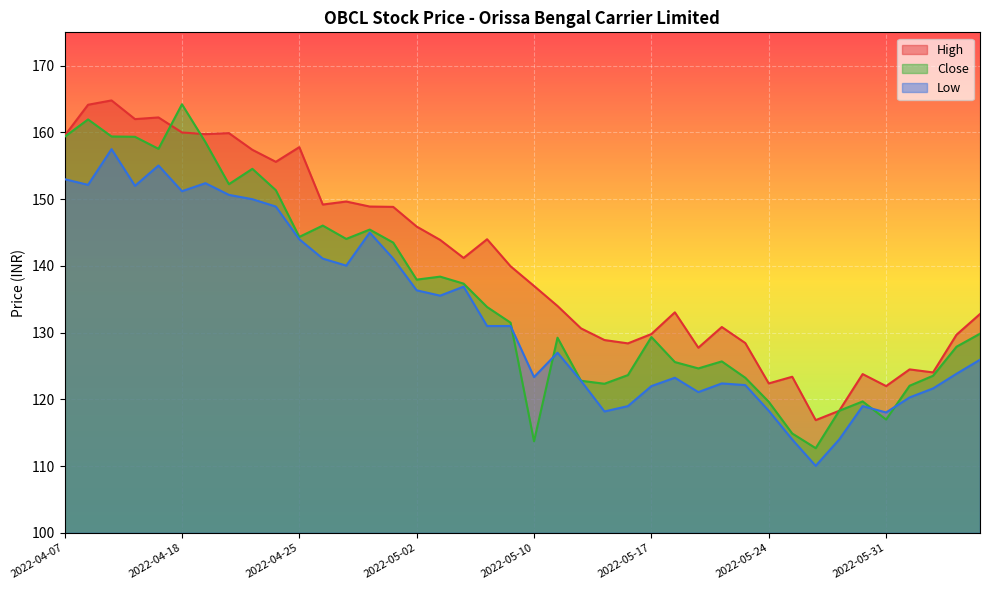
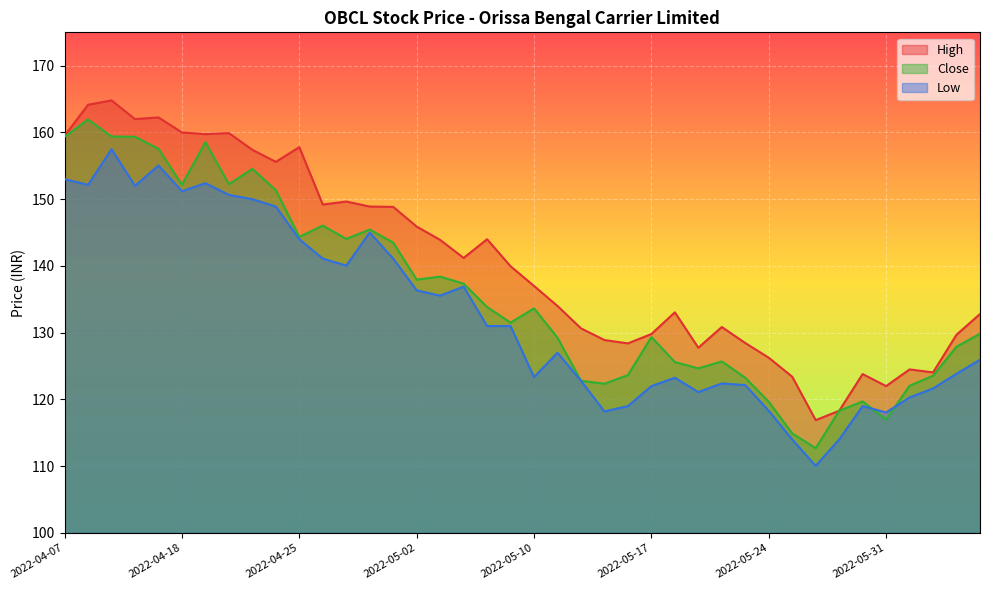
Close, 2022-04-18: 164 -> 152
Close, 2022-05-10: 114 -> 134
High, 2022-05-24: 122 -> 126
